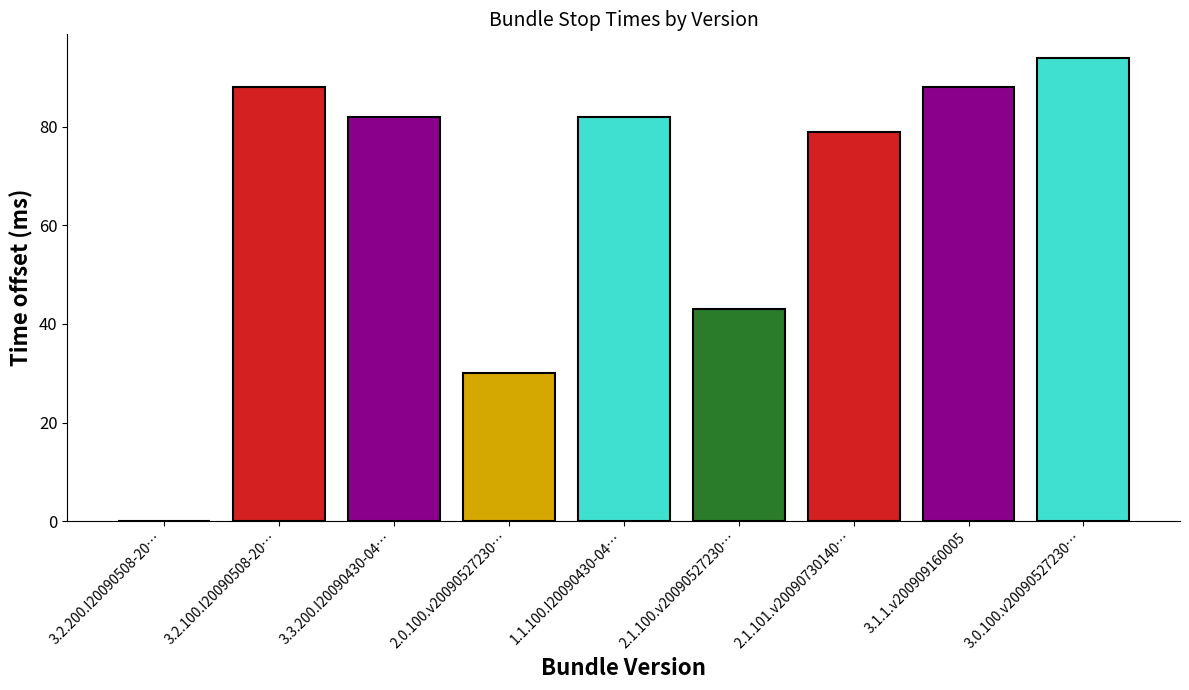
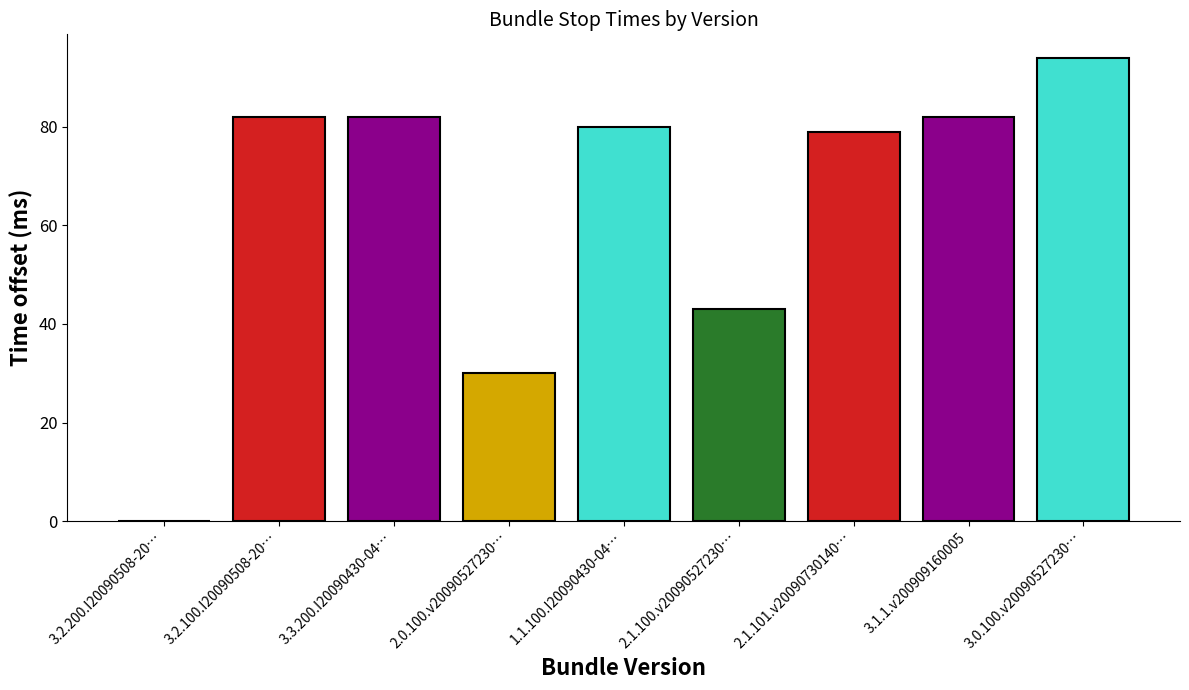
3.2.100.I20090508-20…: 88 -> 82
1.1.100.I20090430-04…: 82 -> 80
3.1.1.v200909160005: 88 -> 82
